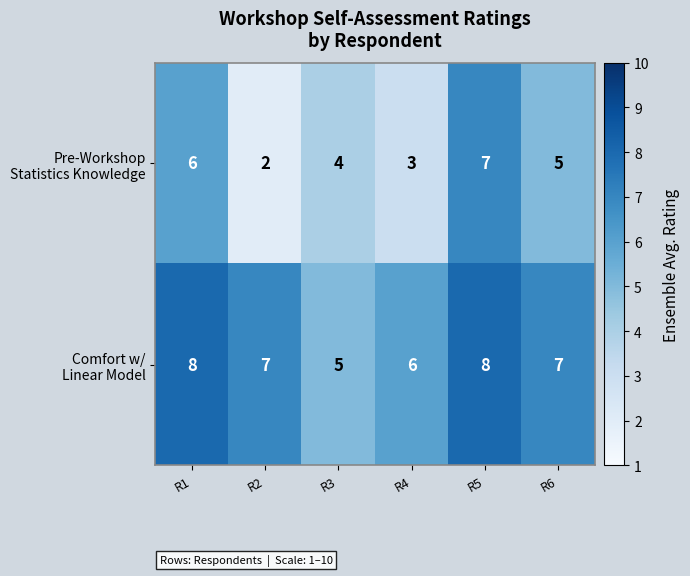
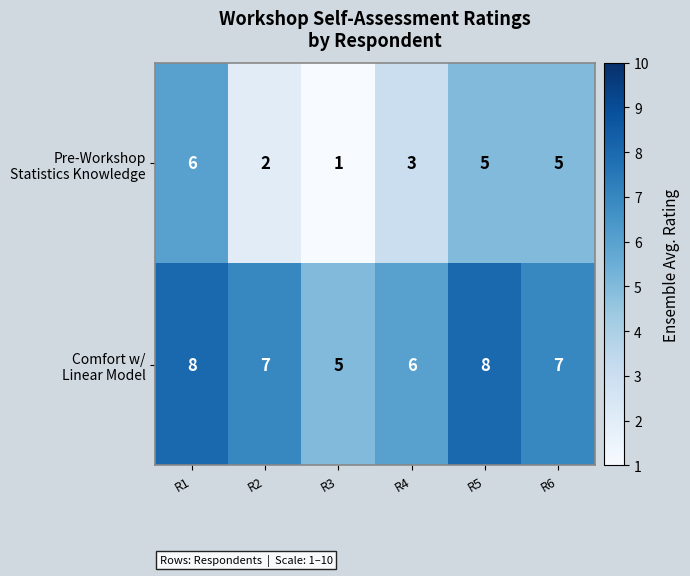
Pre-Workshop Statistics Knowledge, R3: 4 -> 1
Pre-Workshop Statistics Knowledge, R5: 7 -> 5
